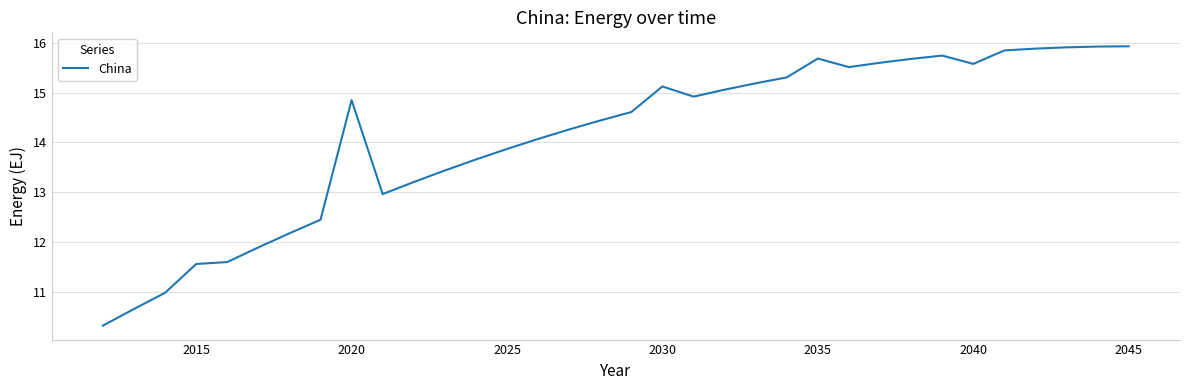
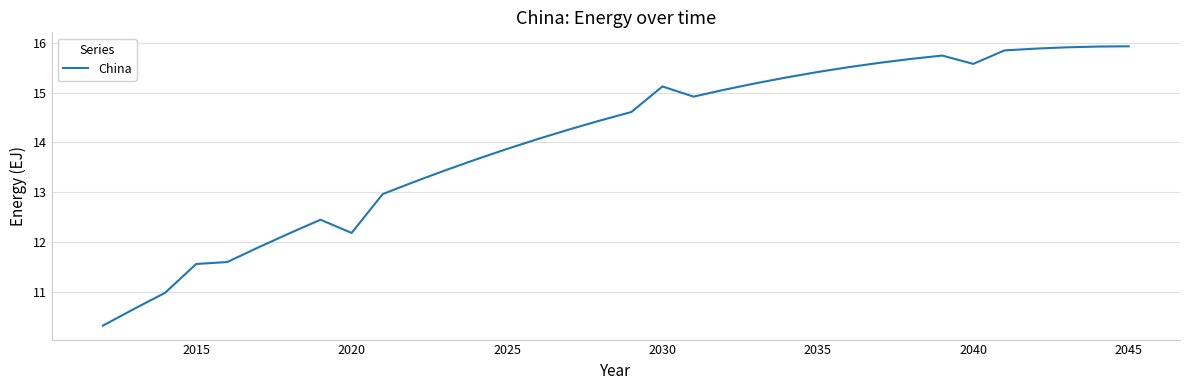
2020: 14.8 -> 12.2
2035: 15.7 -> 15.4
